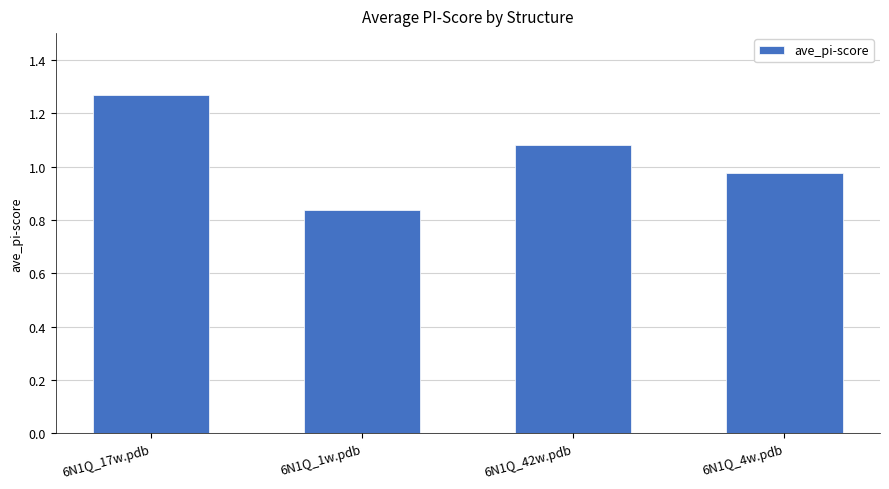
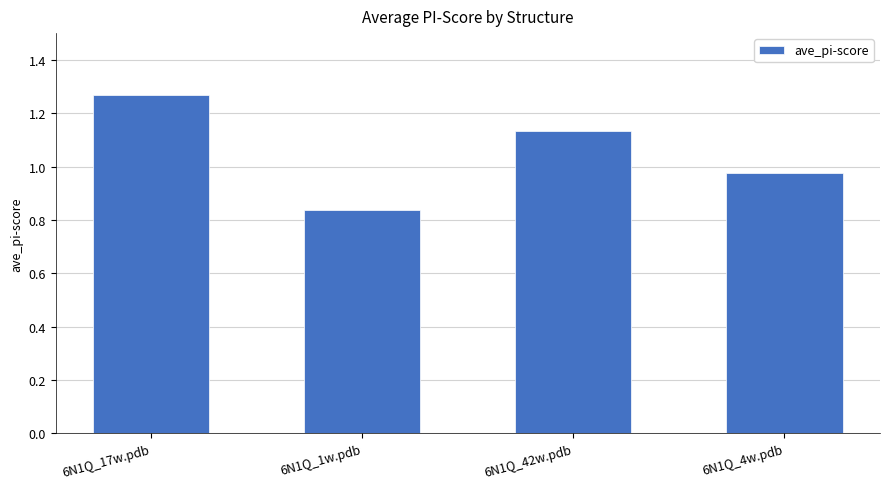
6N1Q_42w.pdb: 1.08 -> 1.13
